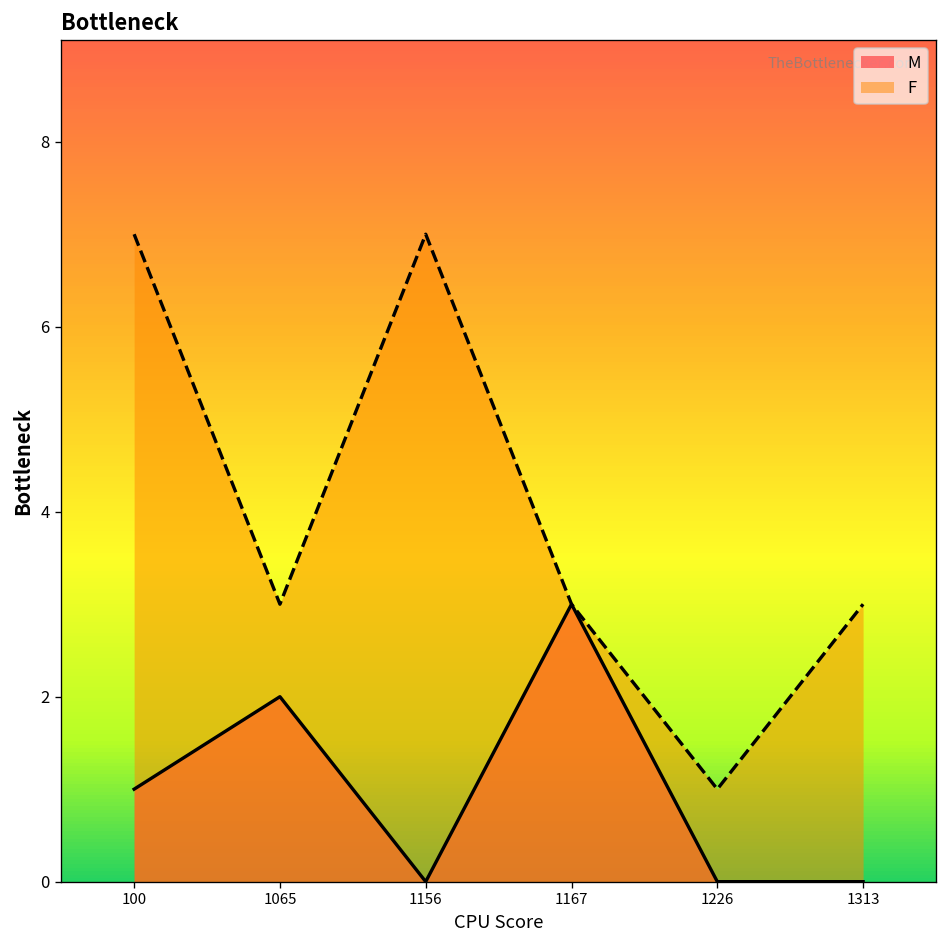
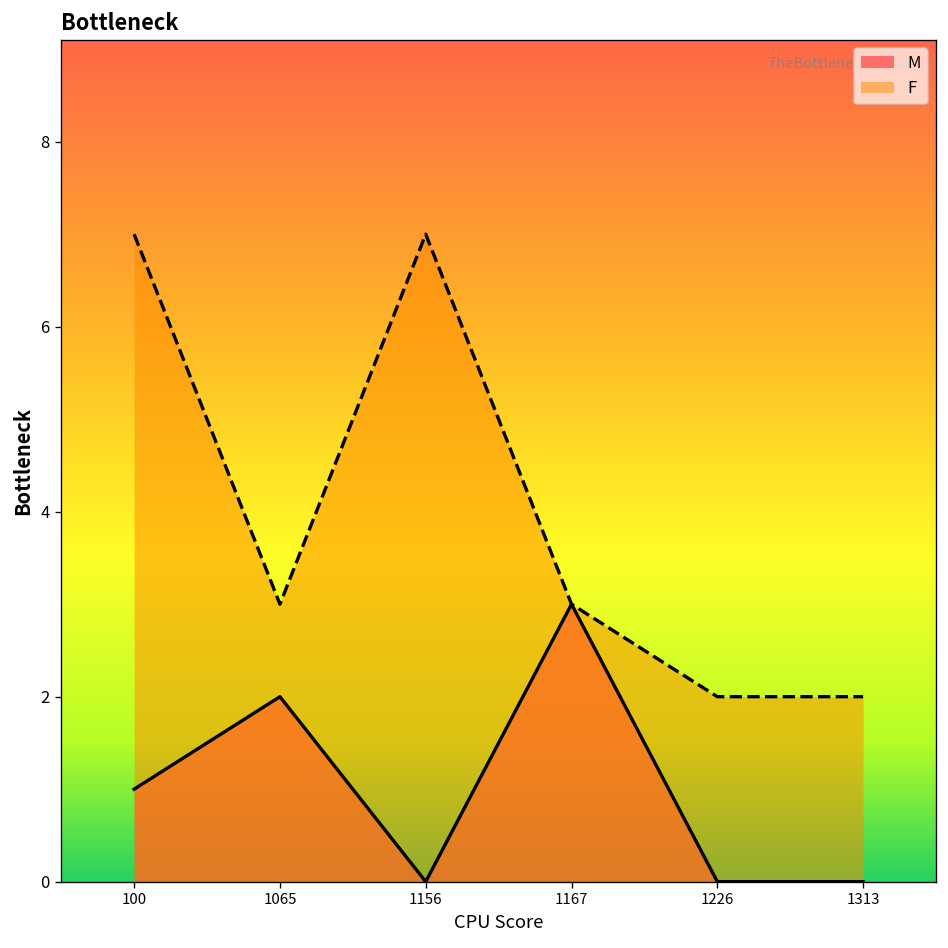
F, 1226: 1 -> 2
F, 1313: 3 -> 2
